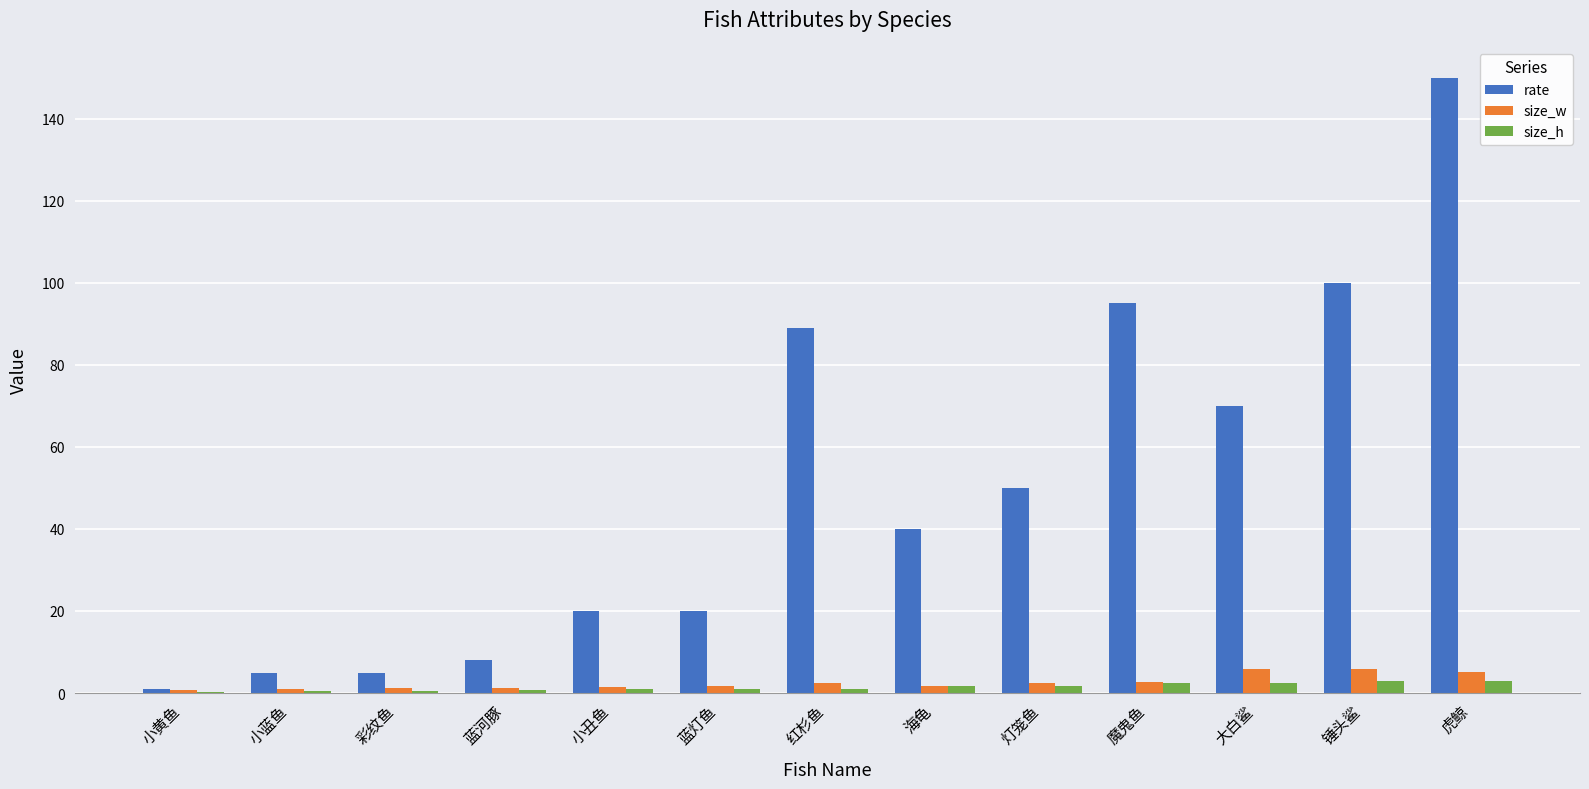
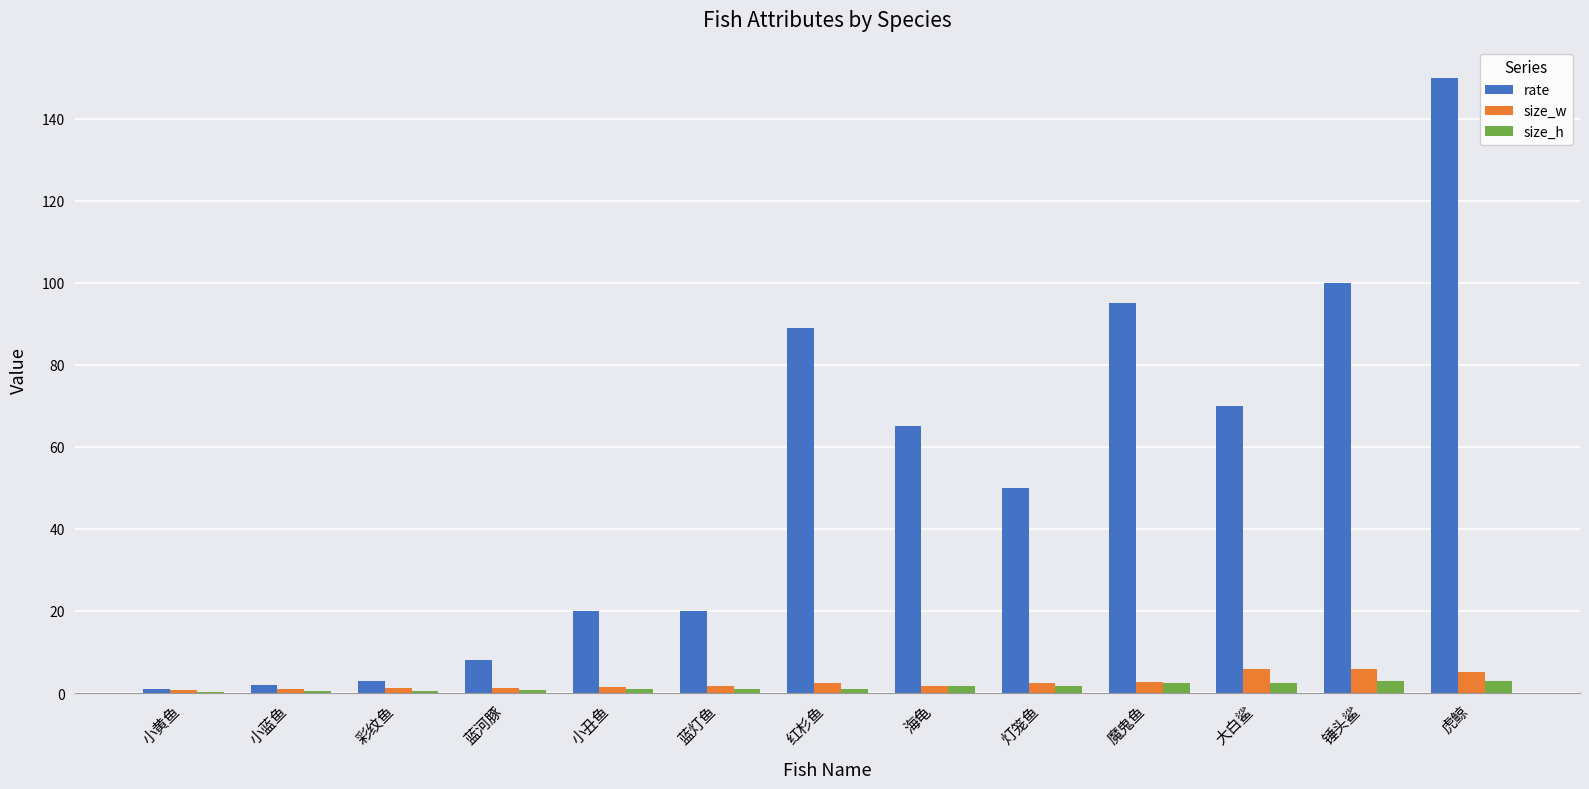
rate, 小蓝鱼: 5 -> 2
rate, 彩纹鱼: 5 -> 3
rate, 海龟: 40 -> 65
